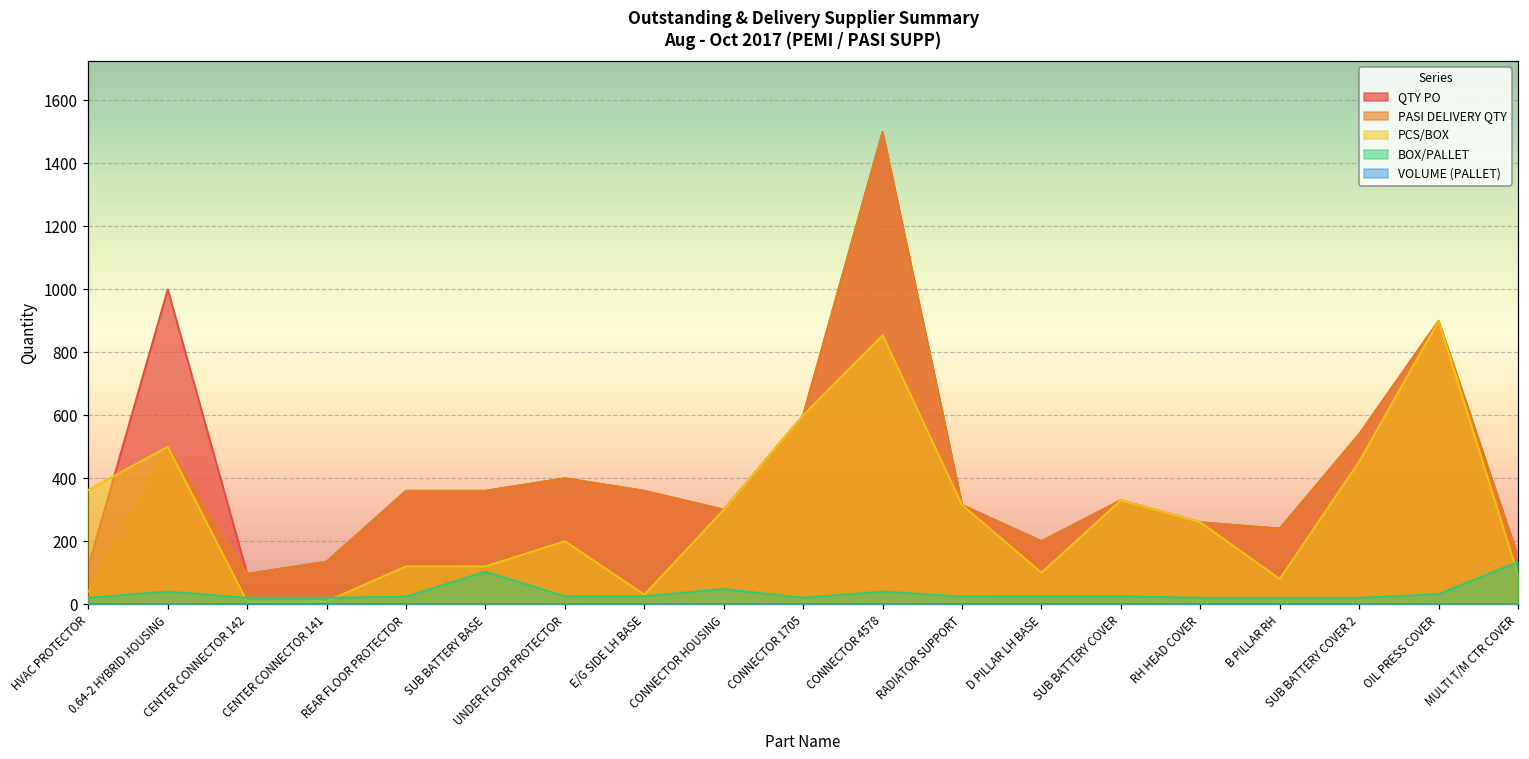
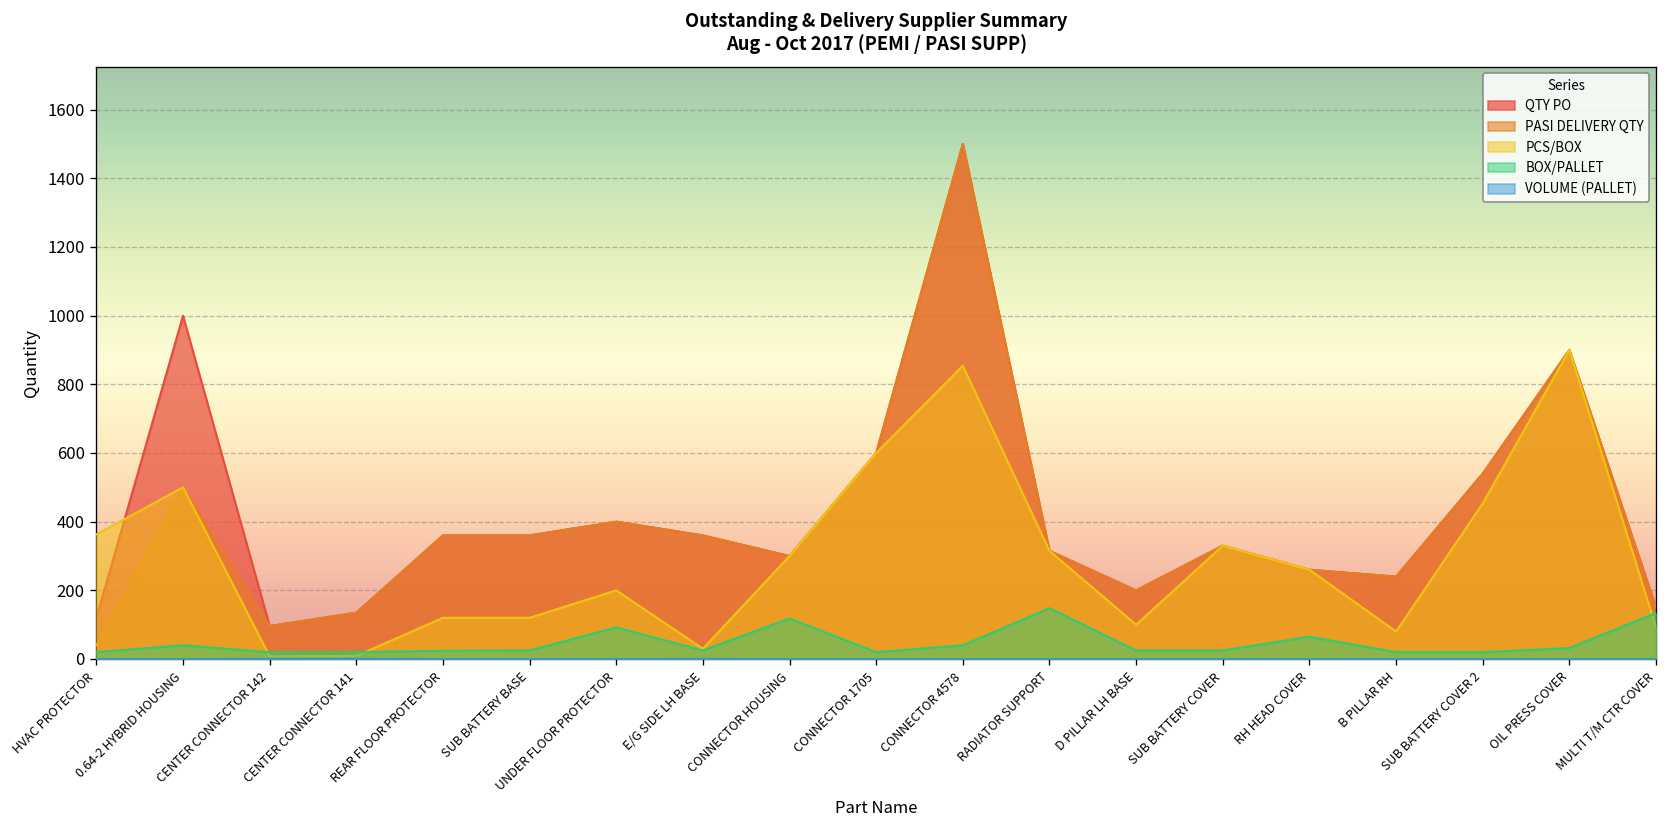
BOX/PALLET, SUB BATTERY BASE: 100 -> 30
BOX/PALLET, UNDER FLOOR PROTECTOR: 30 -> 90
BOX/PALLET, CONNECTOR HOUSING: 50 -> 120
BOX/PALLET, RADIATOR SUPPORT: 20 -> 150
BOX/PALLET, RH HEAD COVER: 20 -> 70
